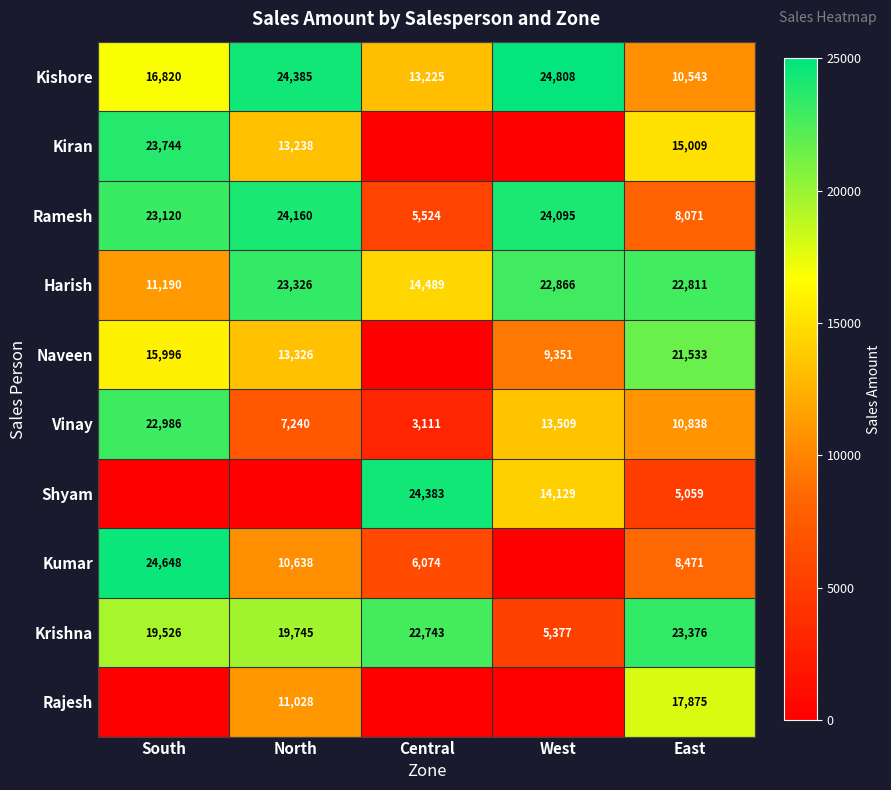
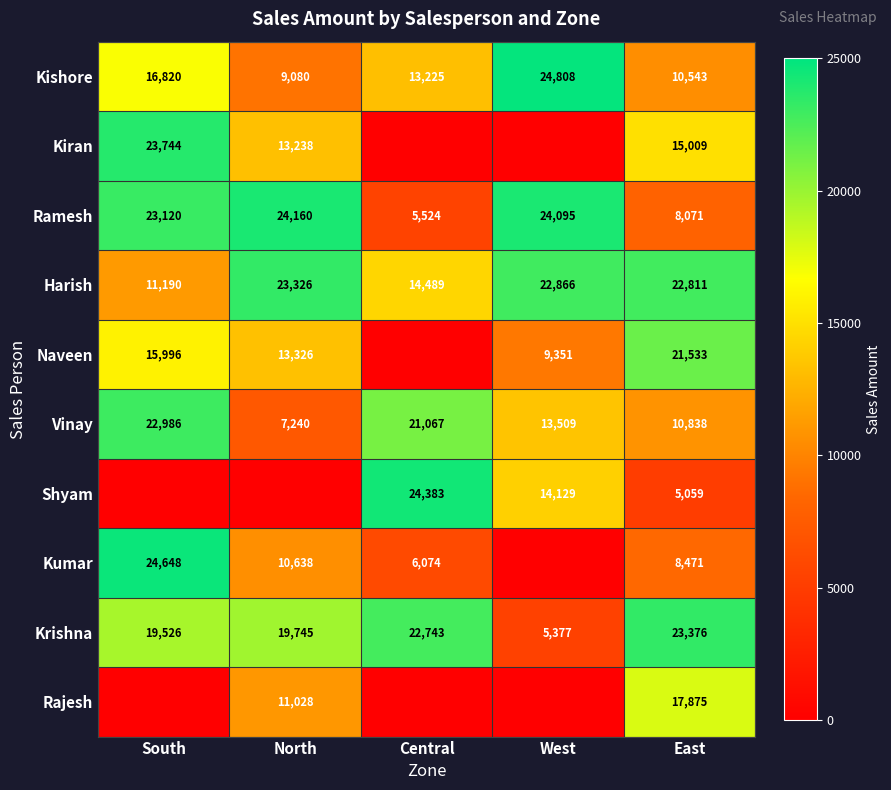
Kishore, North: 24,385 -> 9,080
Vinay, Central: 3,111 -> 21,067
